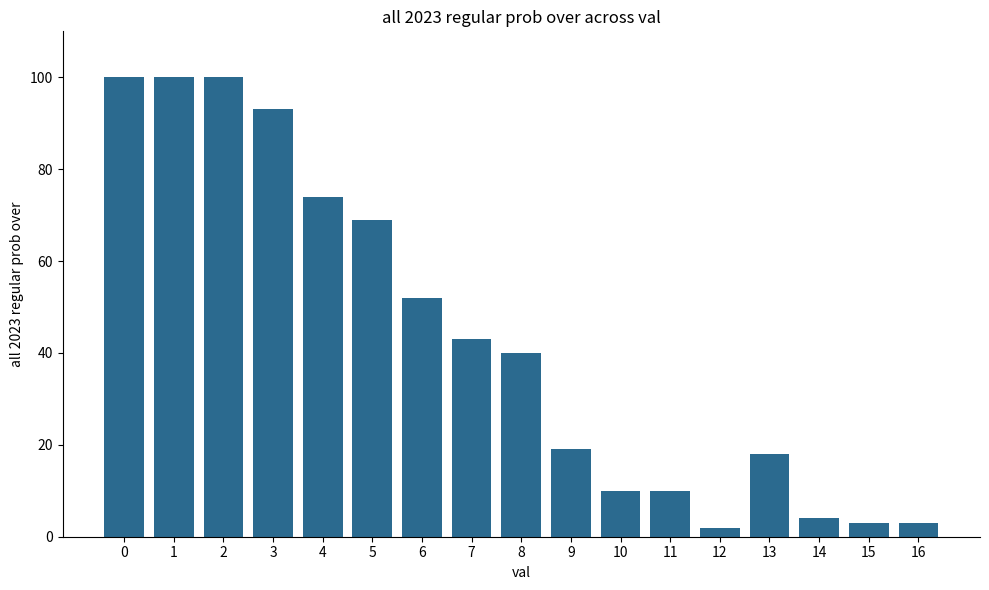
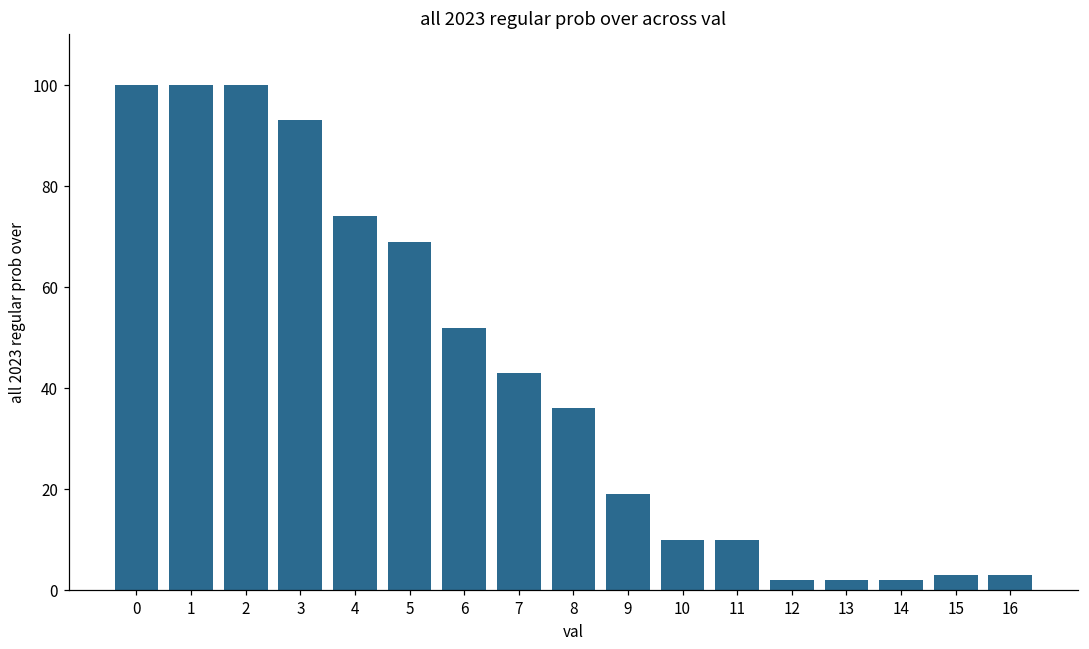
8: 40 -> 36
13: 18 -> 2
14: 4 -> 2
